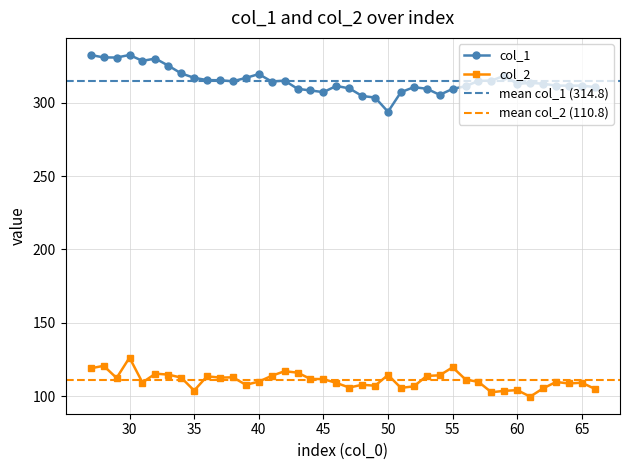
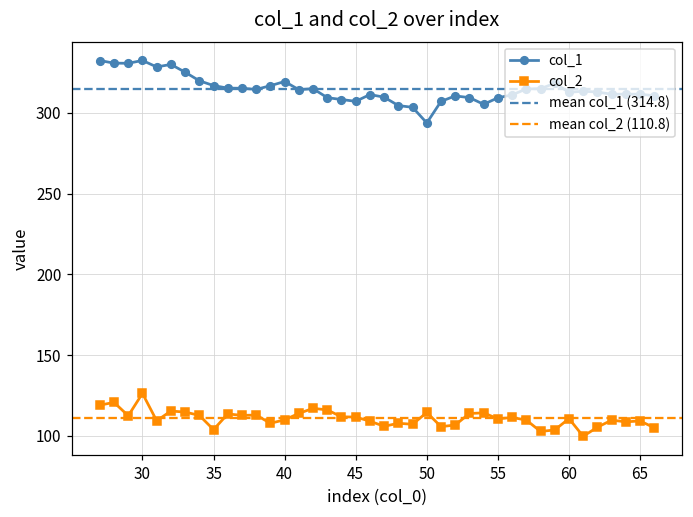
col_2, 55: 120 -> 110
col_2, 60: 104 -> 111
